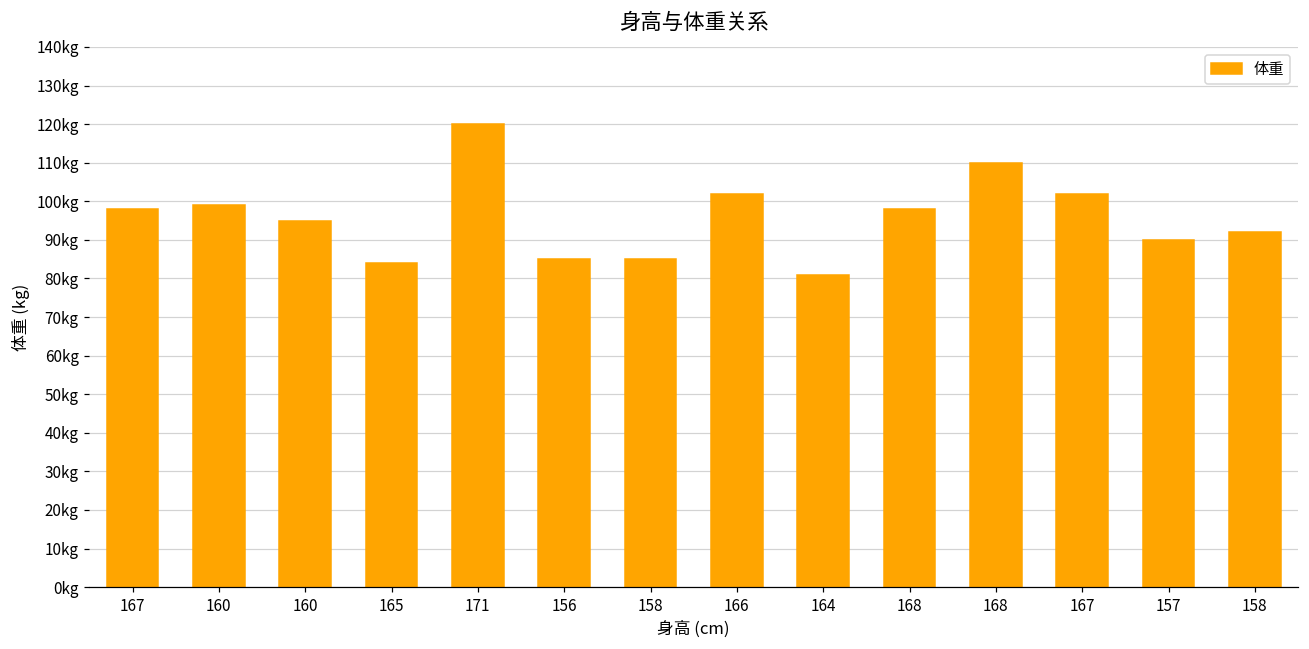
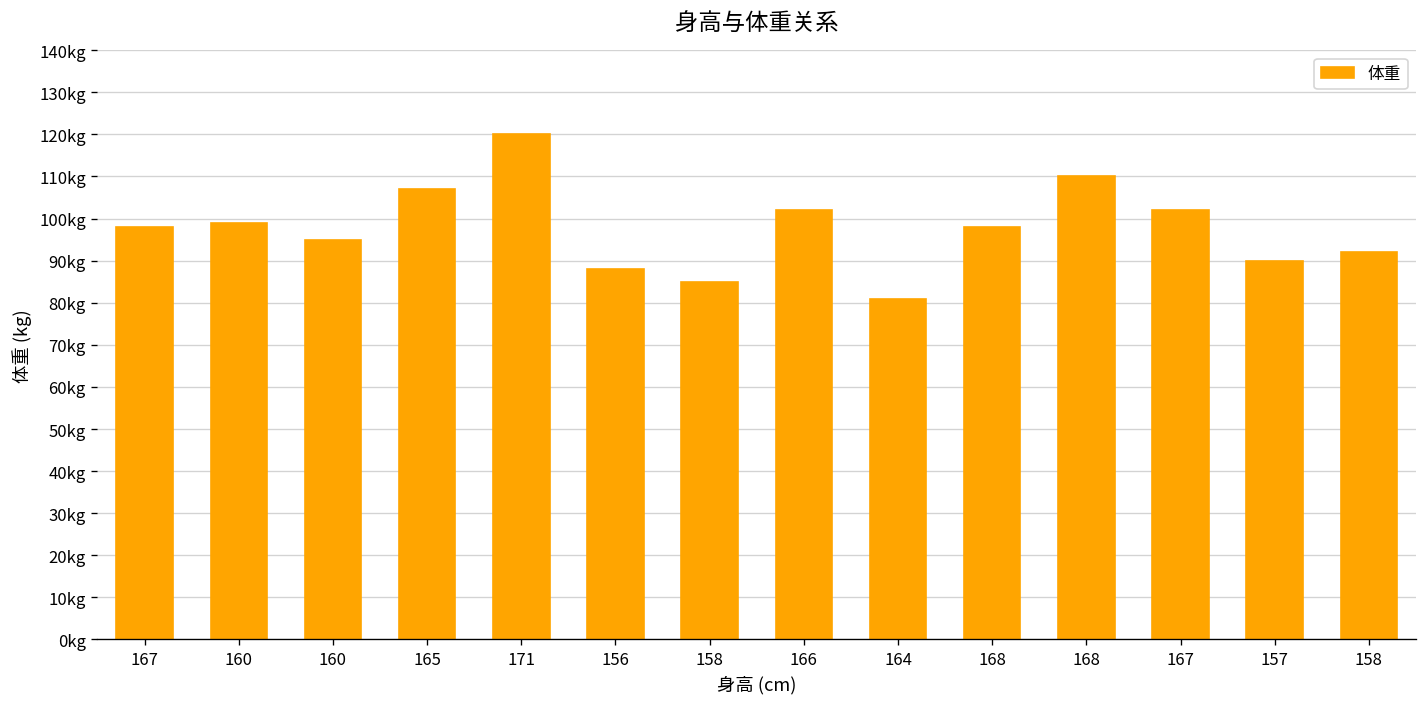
165: 84kg -> 107kg
156: 85kg -> 88kg
